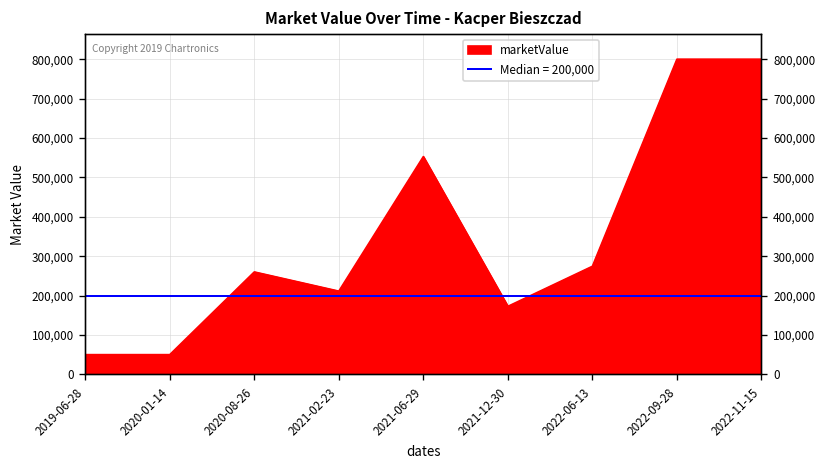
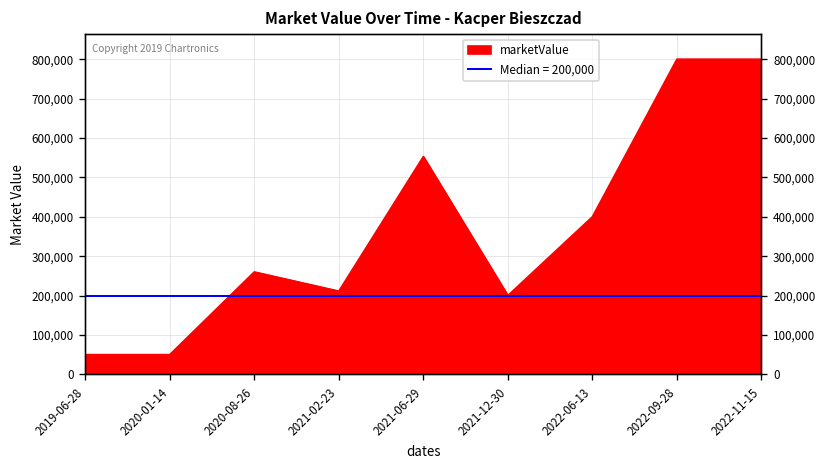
2021-12-30: 170,000 -> 200,000
2022-06-13: 270,000 -> 400,000
